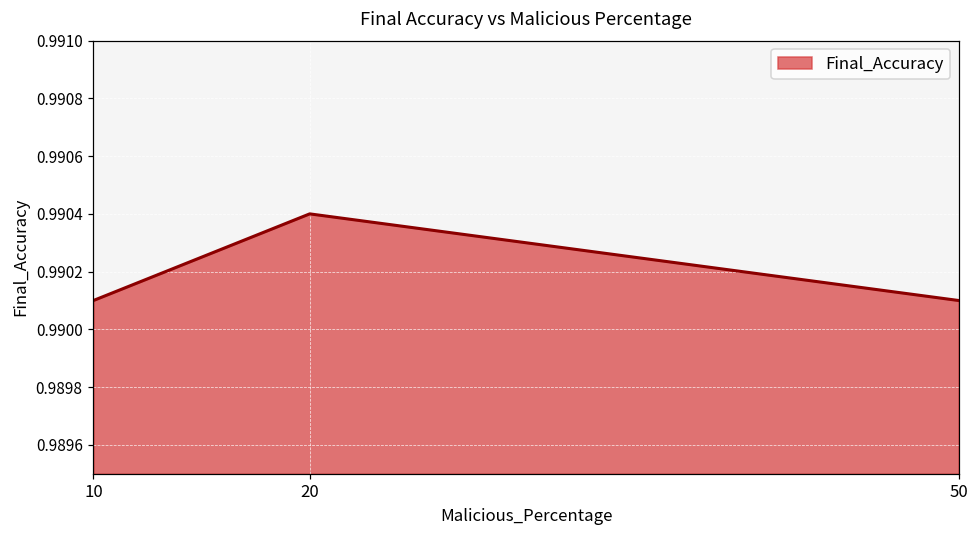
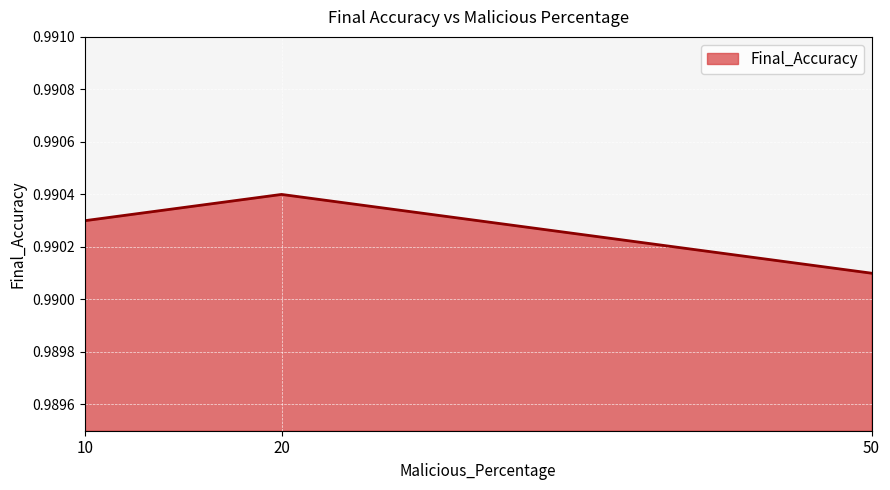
10: 0.9901 -> 0.9903
